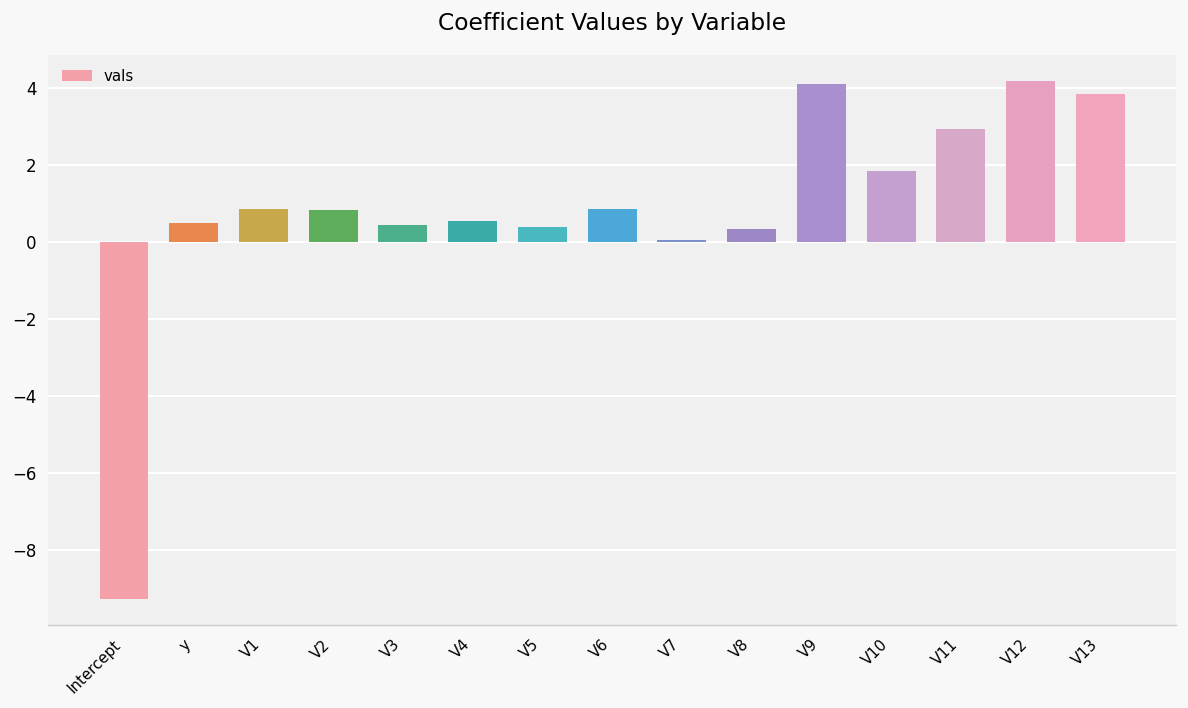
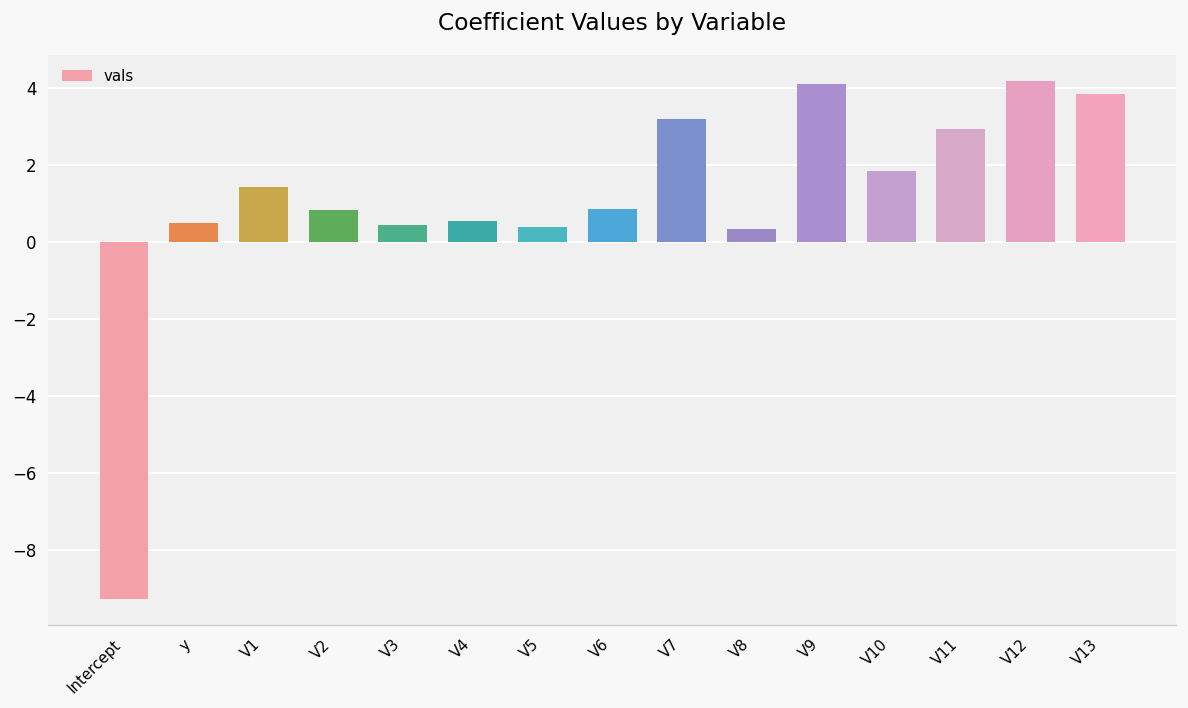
V1: 0.9 -> 1.4
V7: 0.1 -> 3.2
